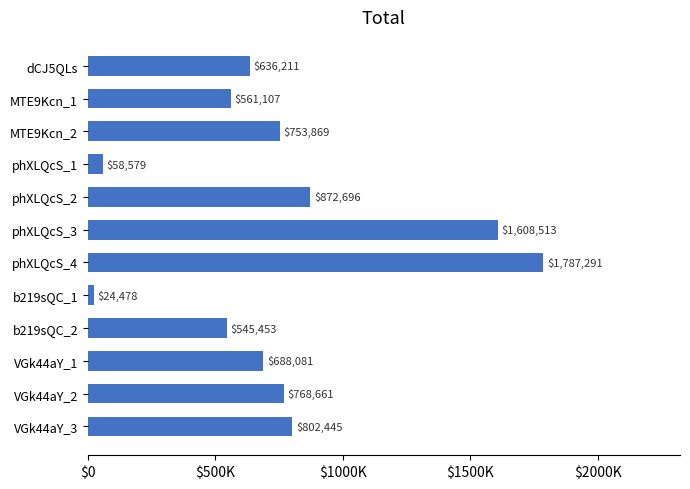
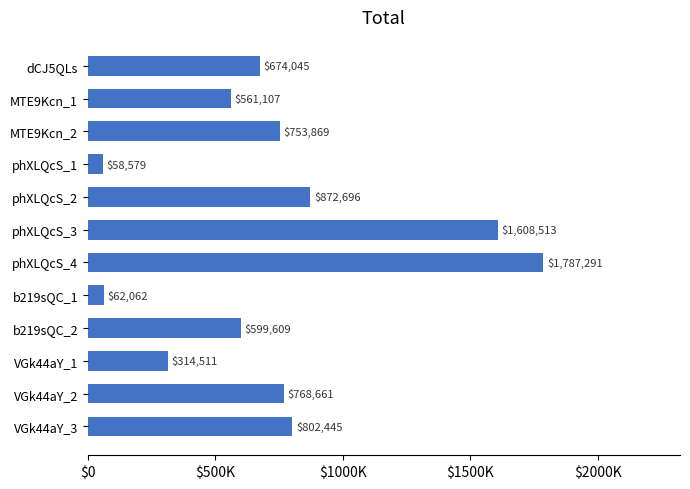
dCJ5QLs: $636,211 -> $674,045
b219sQC_1: $24,478 -> $62,062
b219sQC_2: $545,453 -> $599,609
VGk44aY_1: $688,081 -> $314,511
